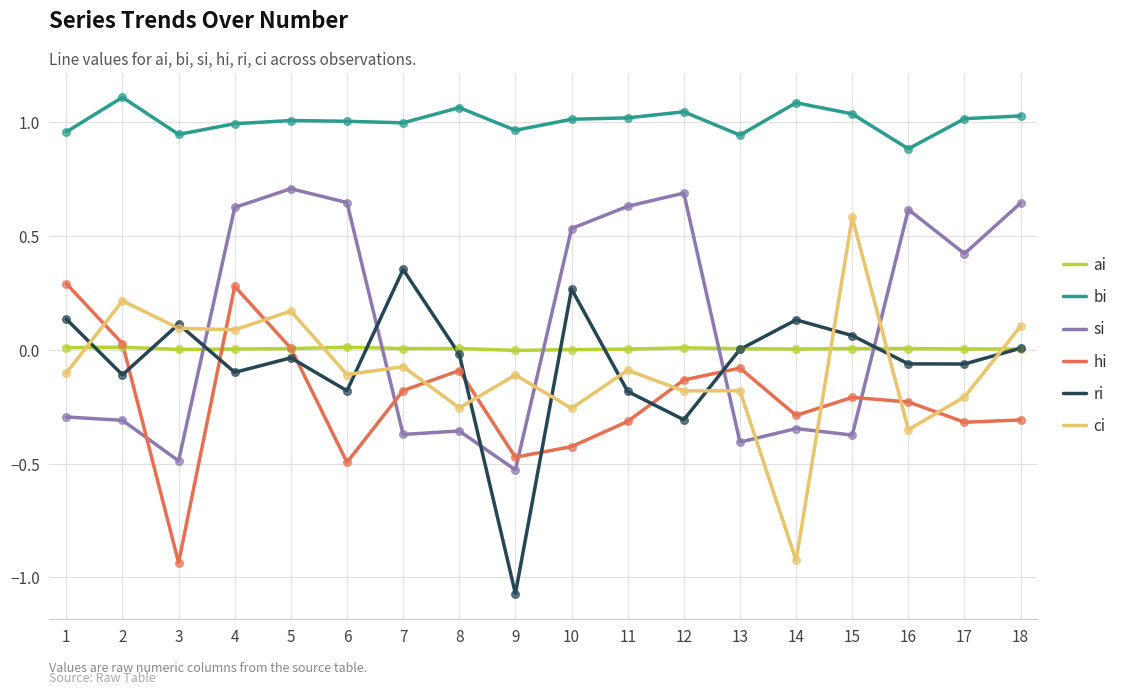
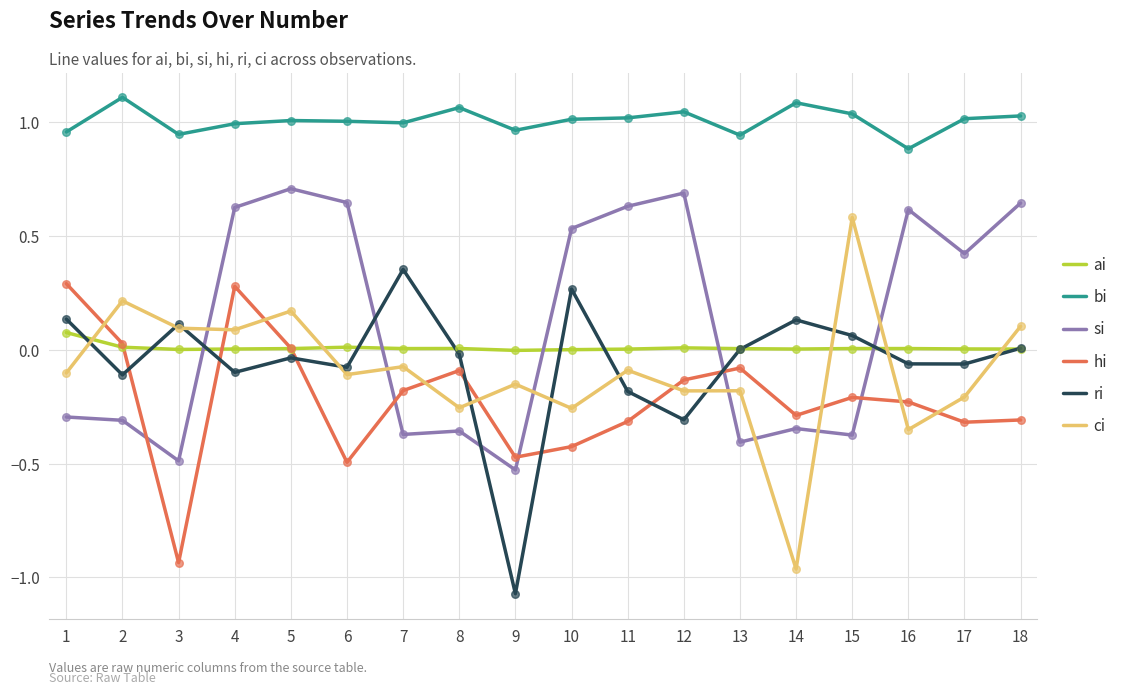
ai, 1: 0.01 -> 0.08
ri, 6: -0.18 -> -0.08
ci, 9: -0.11 -> -0.15
ci, 14: -0.93 -> -0.96
